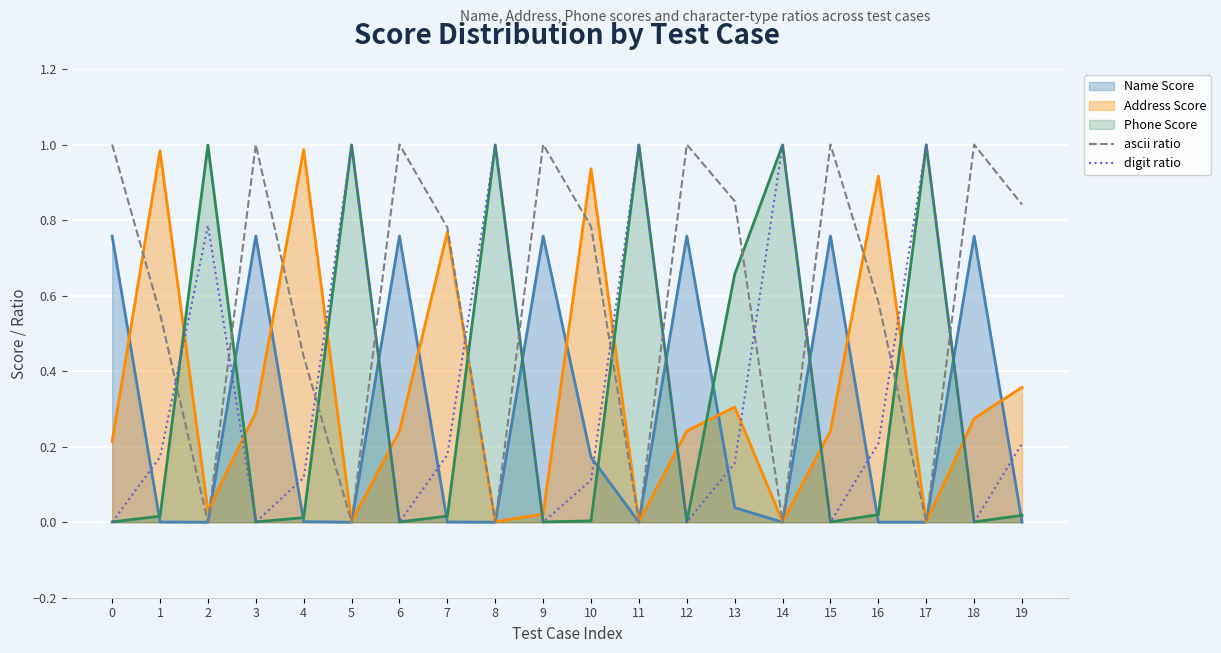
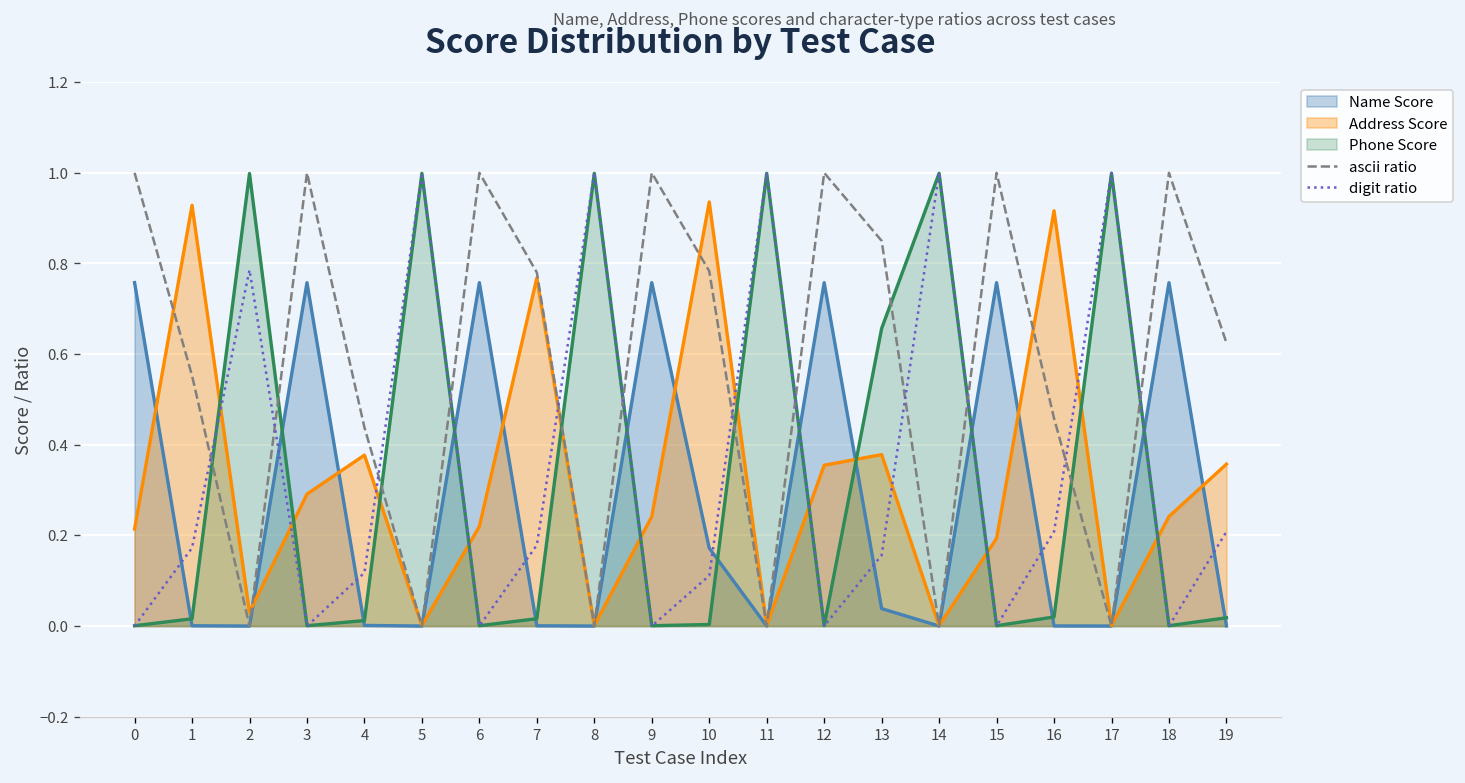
Address Score, 1: 0.98 -> 0.93
Address Score, 4: 0.99 -> 0.38
Address Score, 6: 0.24 -> 0.22
Address Score, 9: 0.02 -> 0.24
Address Score, 12: 0.24 -> 0.35
Address Score, 13: 0.30 -> 0.38
Address Score, 15: 0.24 -> 0.19
ascii ratio, 16: 0.58 -> 0.46
Address Score, 18: 0.27 -> 0.24
ascii ratio, 19: 0.84 -> 0.63
